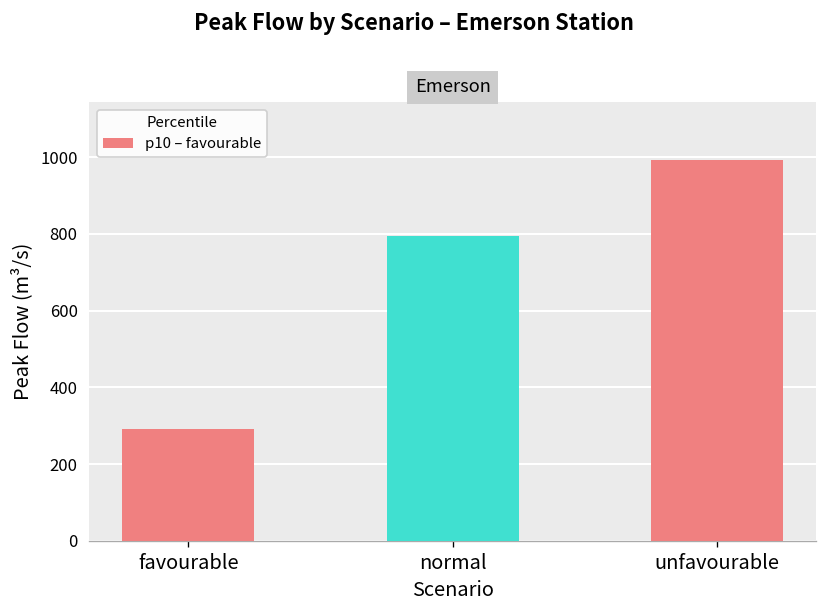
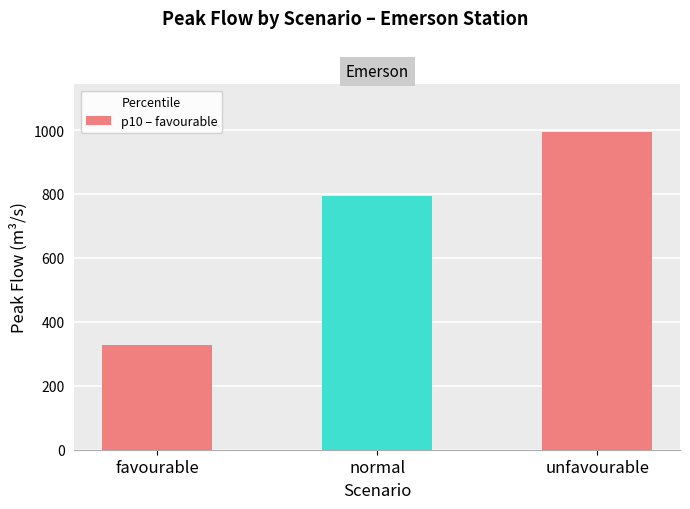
favourable: 290 -> 330
